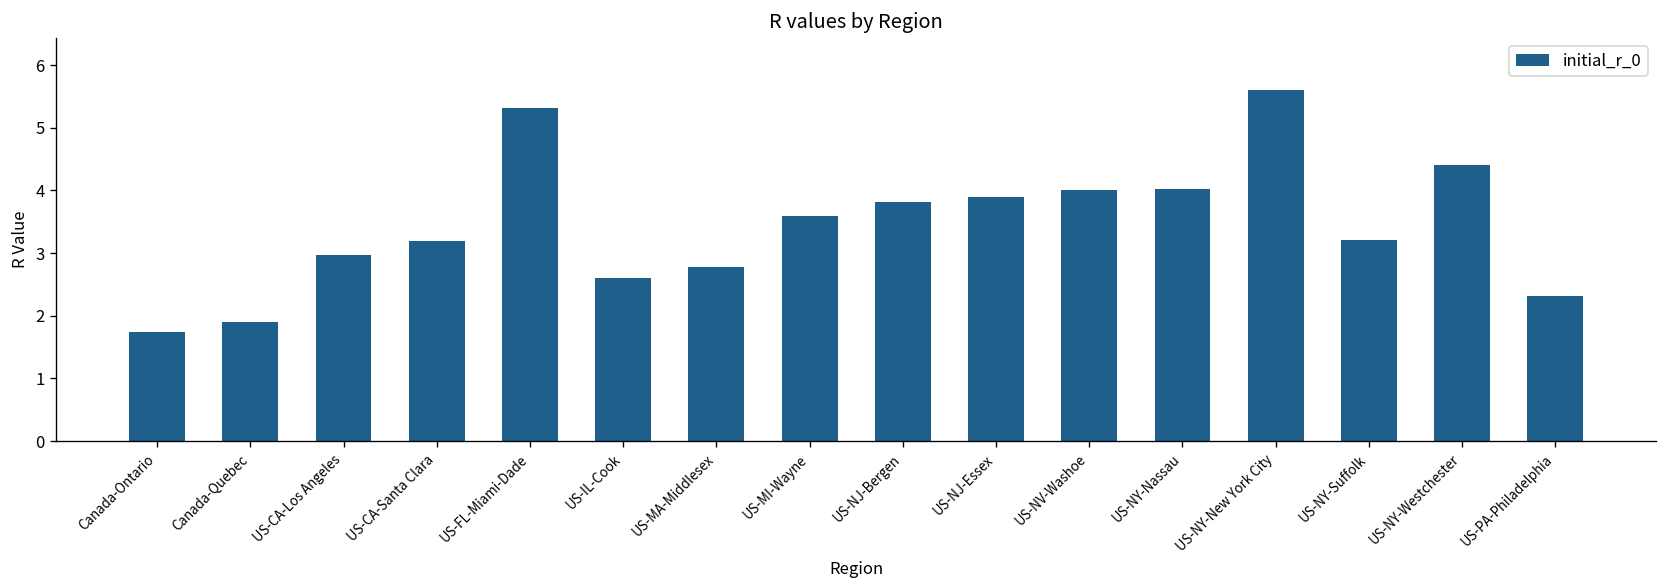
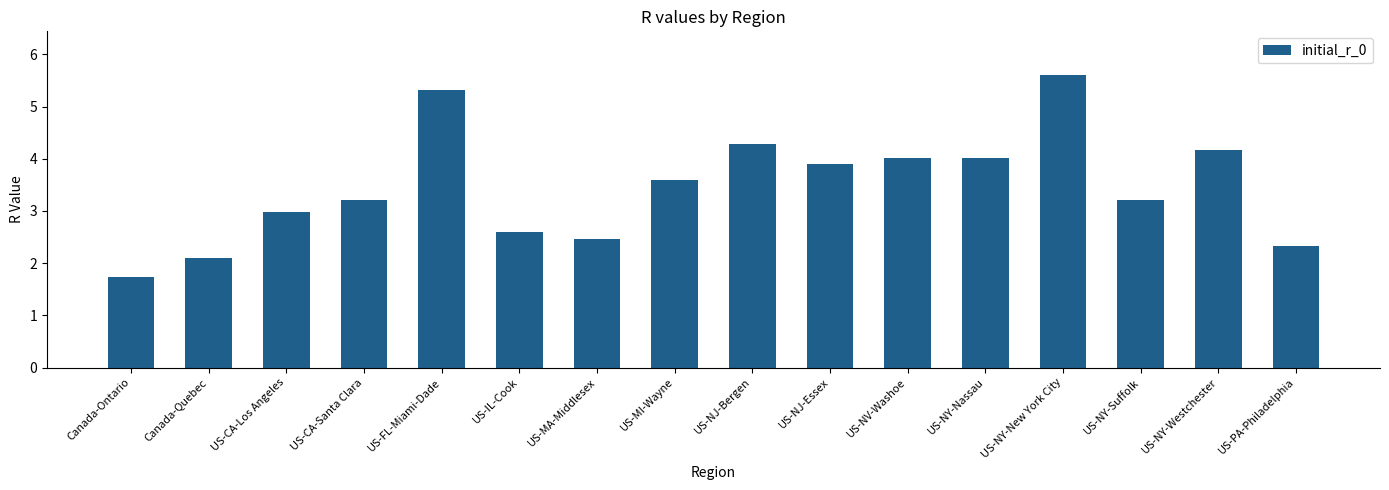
Canada-Quebec: 1.9 -> 2.1
US-MA-Middlesex: 2.8 -> 2.5
US-NJ-Bergen: 3.8 -> 4.3
US-NY-Westchester: 4.4 -> 4.2
